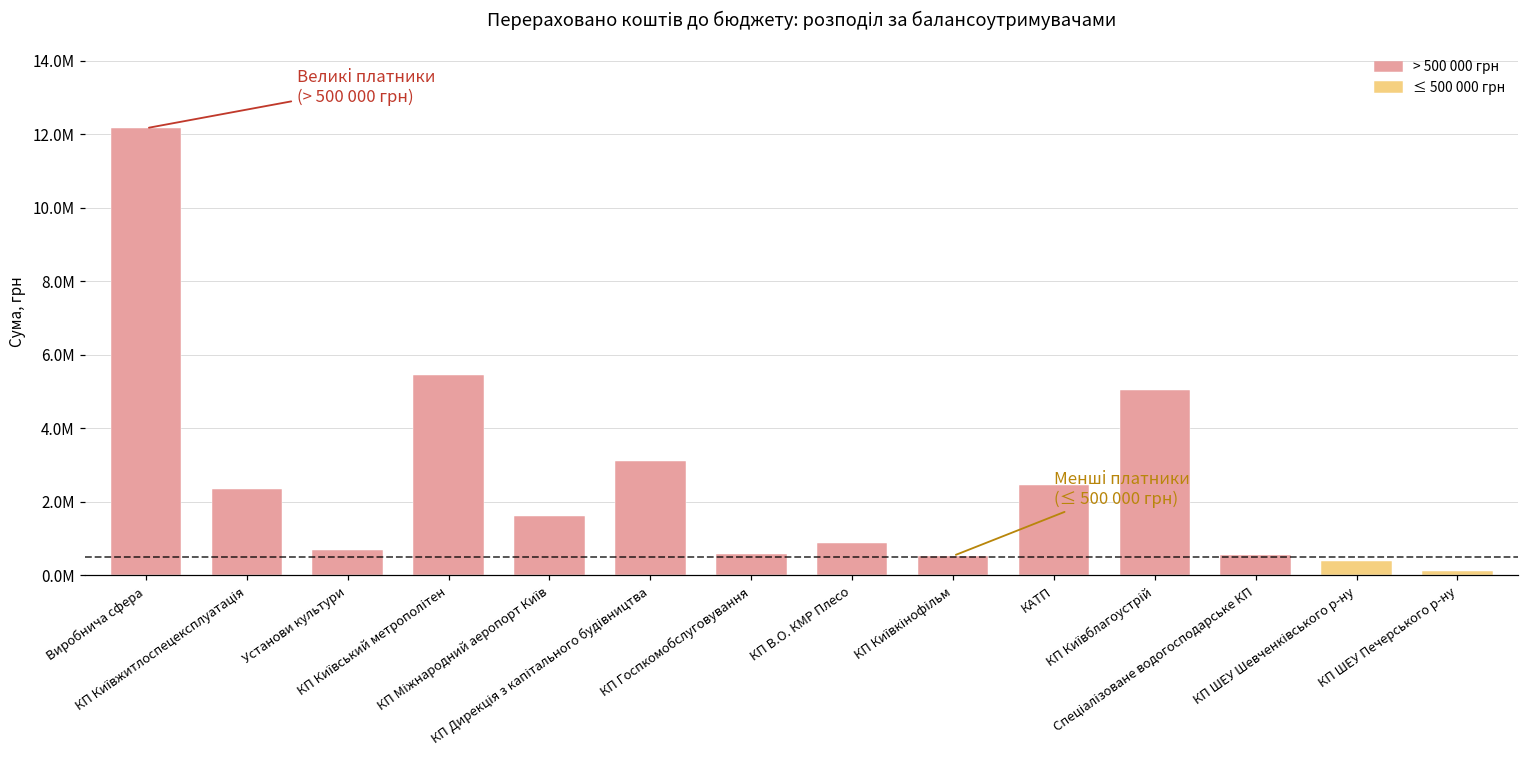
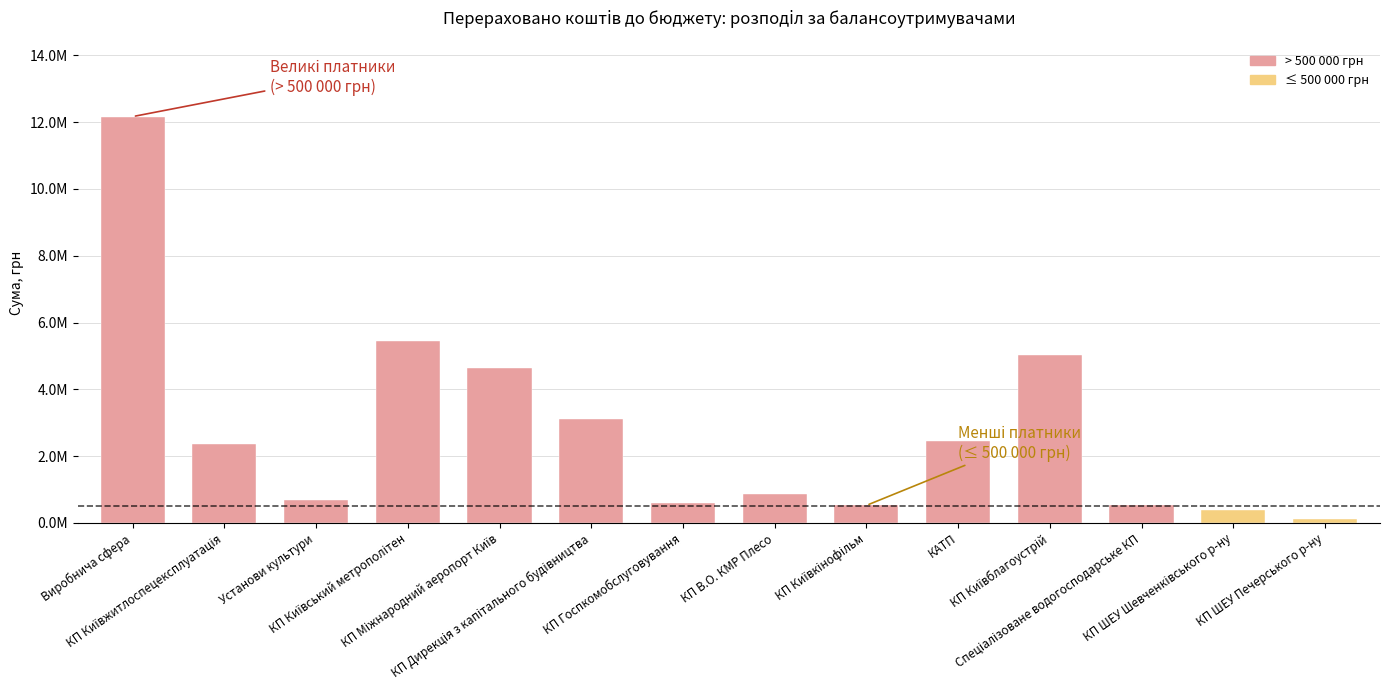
КП Міжнародний аеропорт Київ: 1600000 -> 4600000
